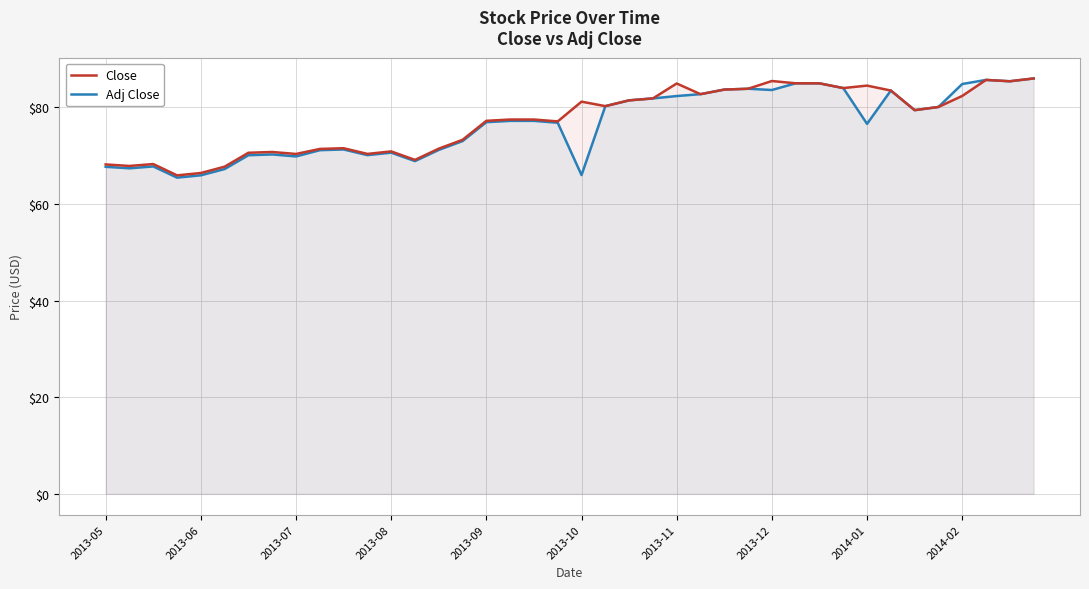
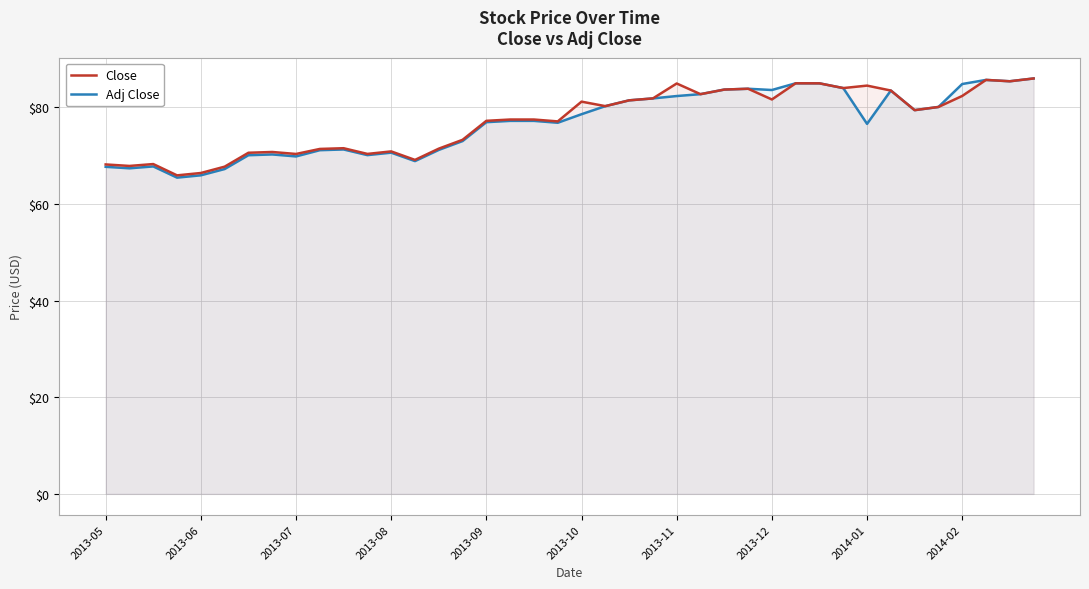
Adj Close, 2013-10: $66 -> $79
Close, 2013-12: $85 -> $82
